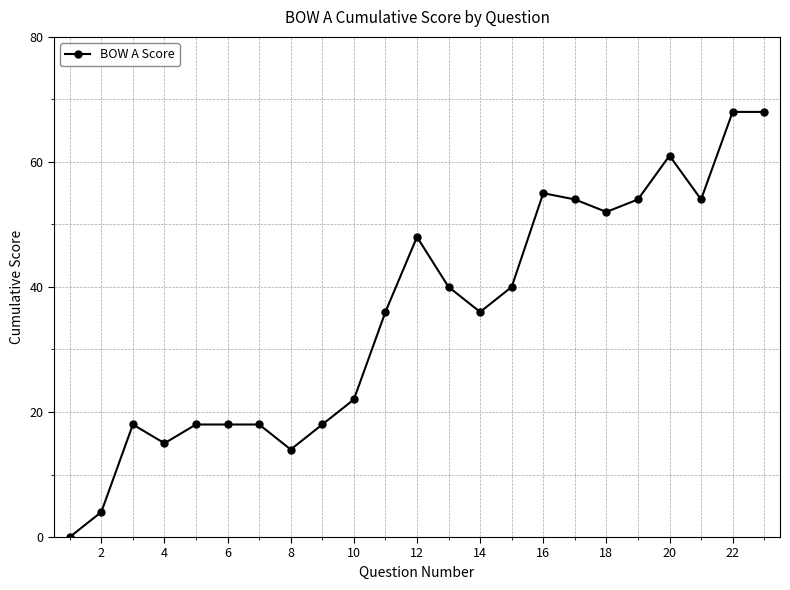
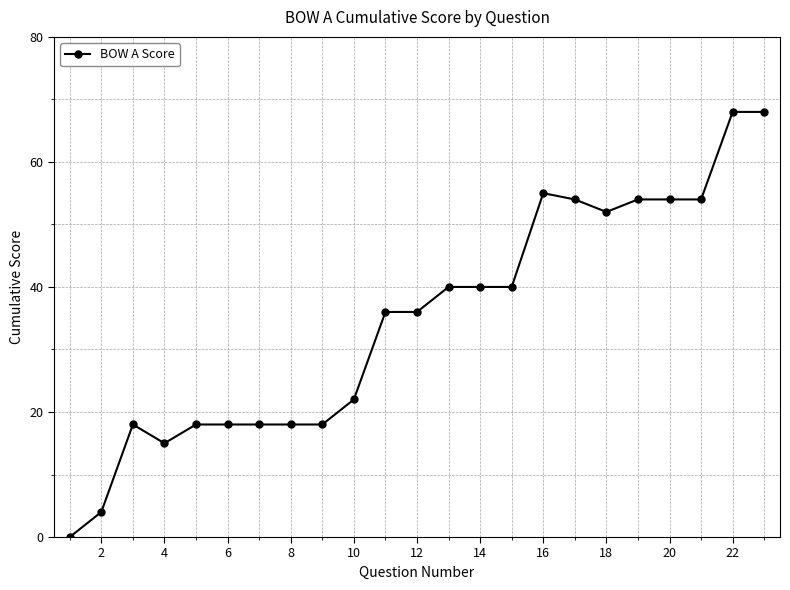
8: 14 -> 18
12: 48 -> 36
14: 36 -> 40
20: 61 -> 54
